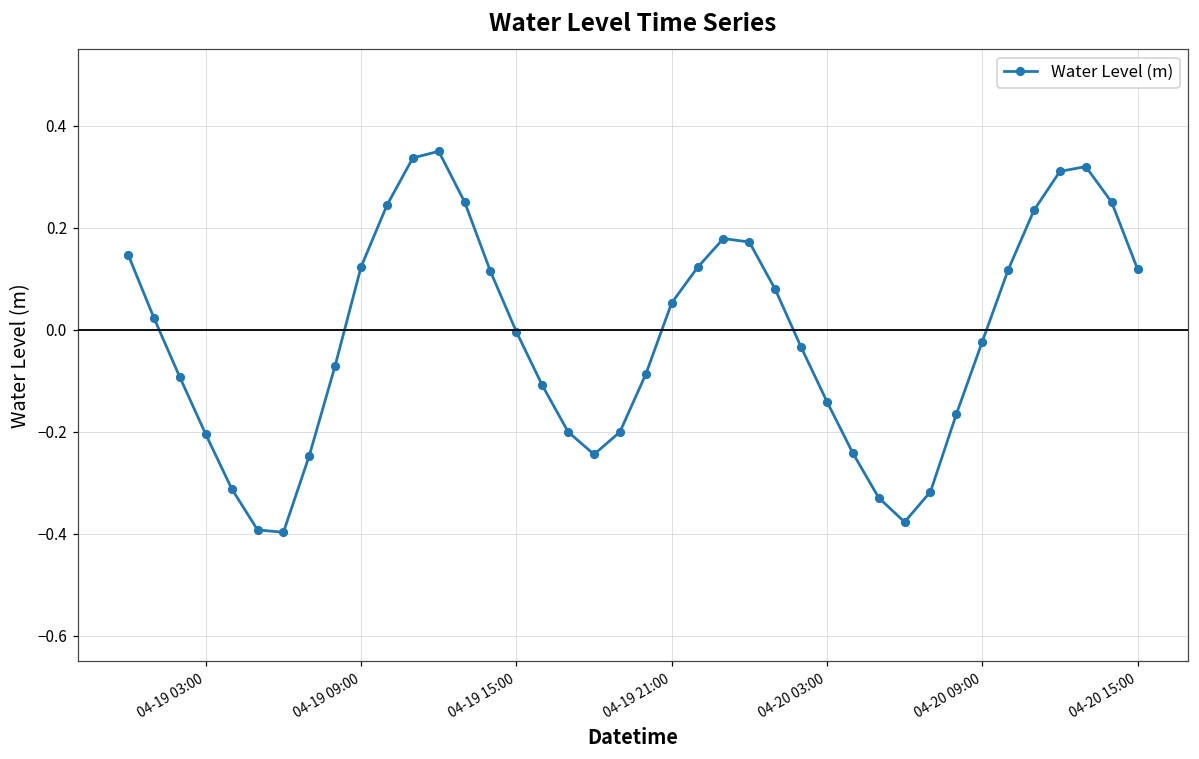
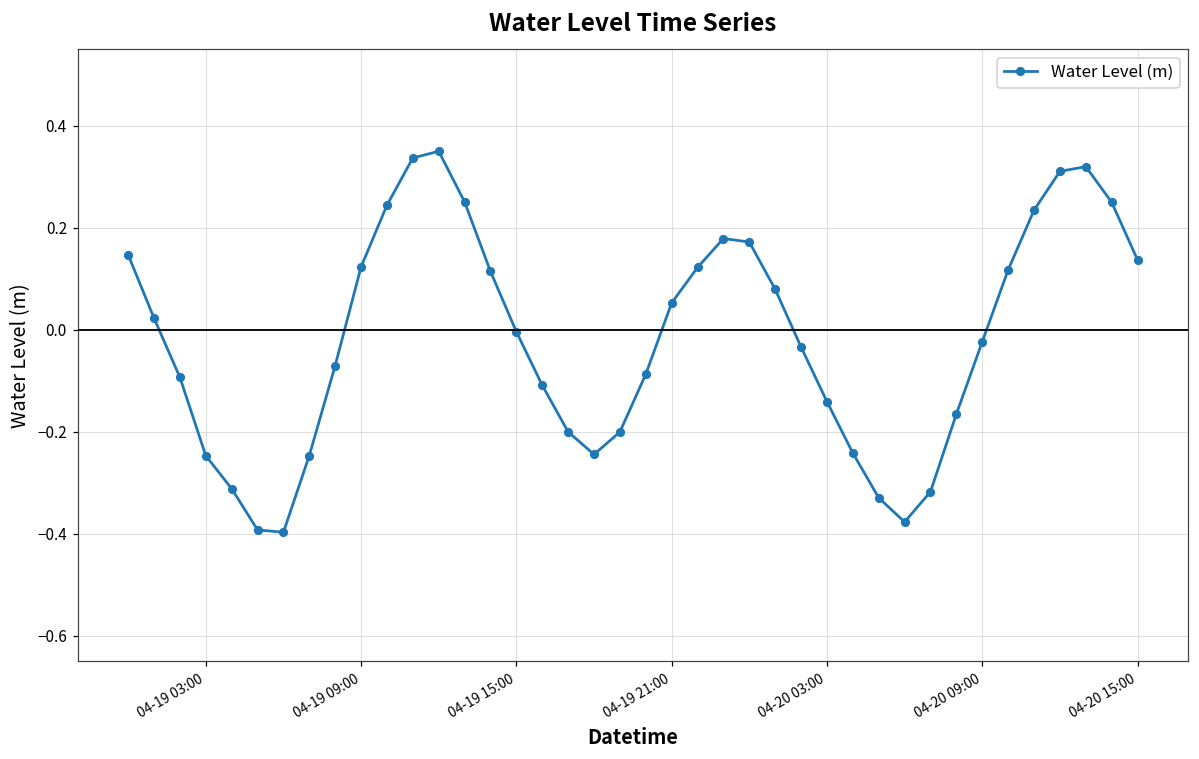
04-19 03:00: -0.21 -> -0.25
04-20 15:00: 0.12 -> 0.14
